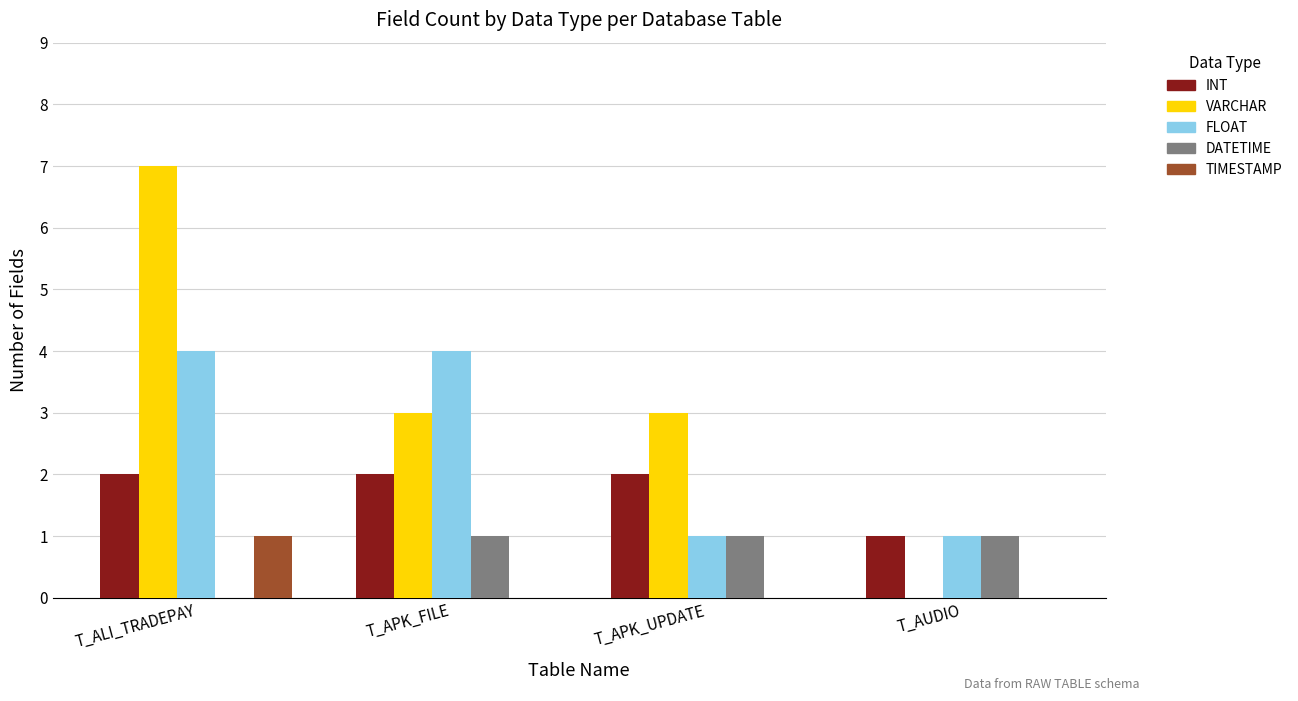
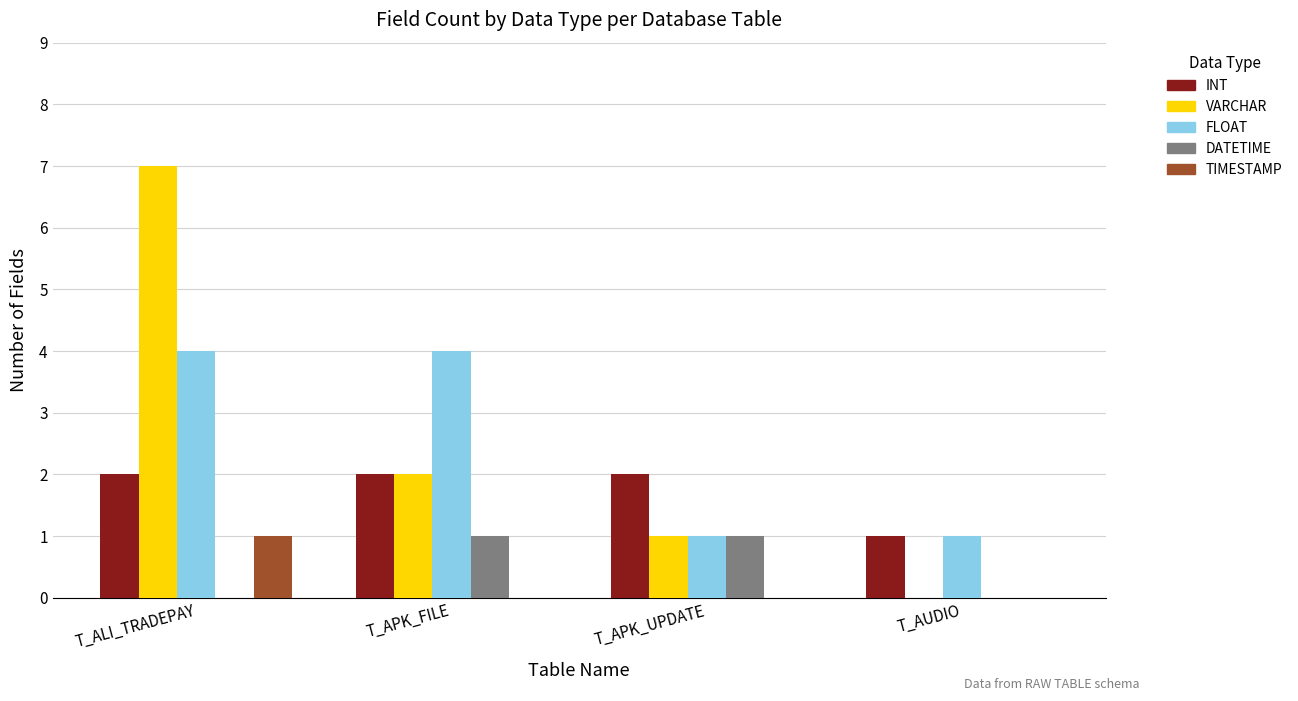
VARCHAR, T_APK_FILE: 3 -> 2
VARCHAR, T_APK_UPDATE: 3 -> 1
DATETIME, T_AUDIO: 1 -> 0
